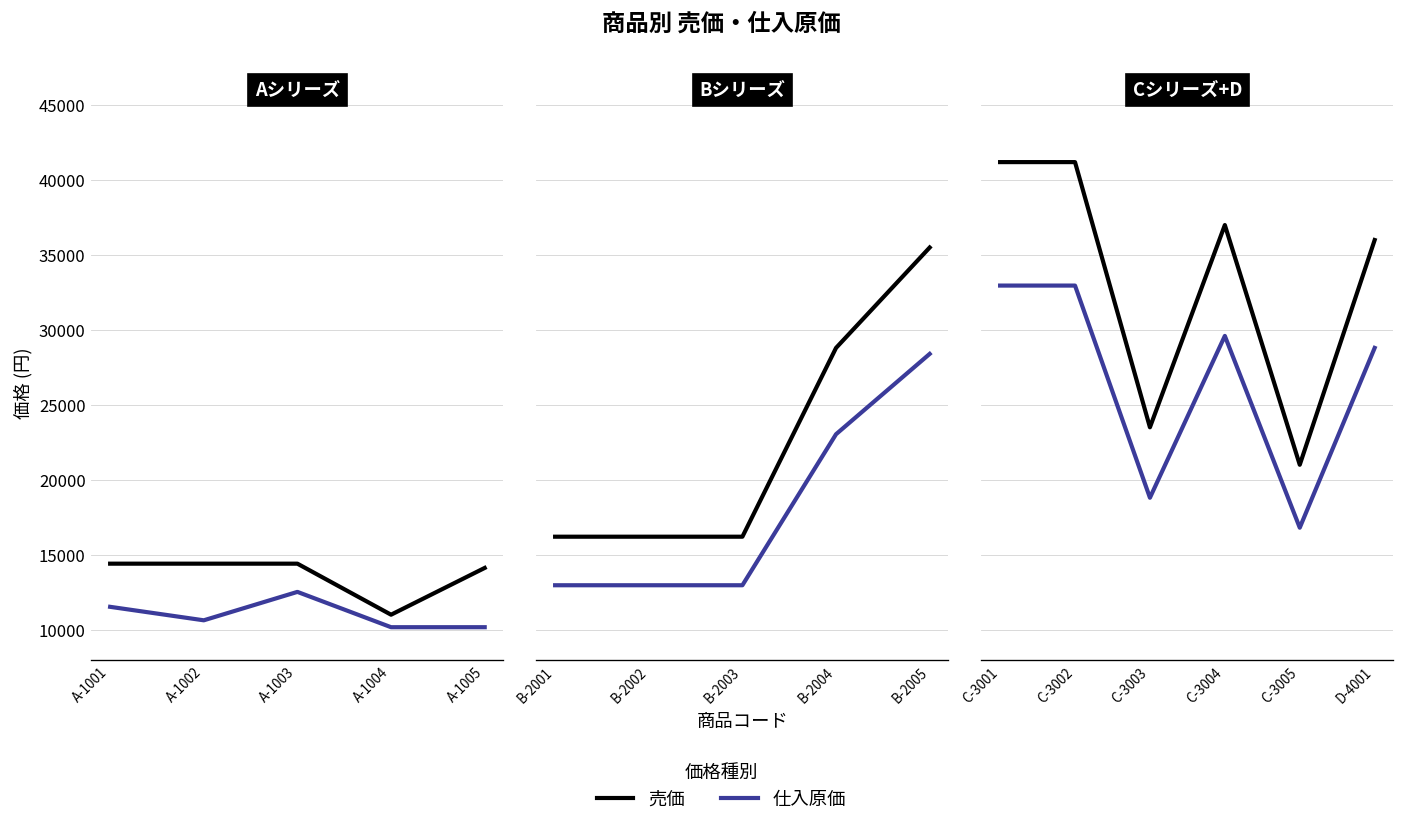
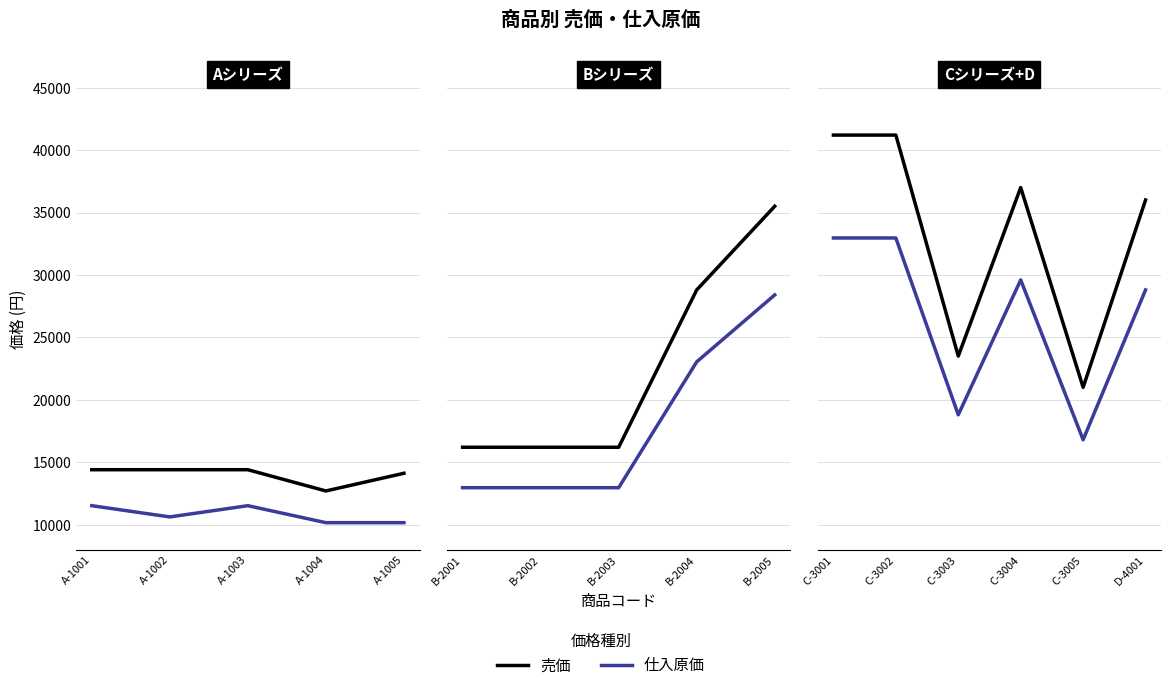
Aシリーズ, 仕入原価, A-1003: 12500 -> 11500
Aシリーズ, 売価, A-1004: 11000 -> 12700
